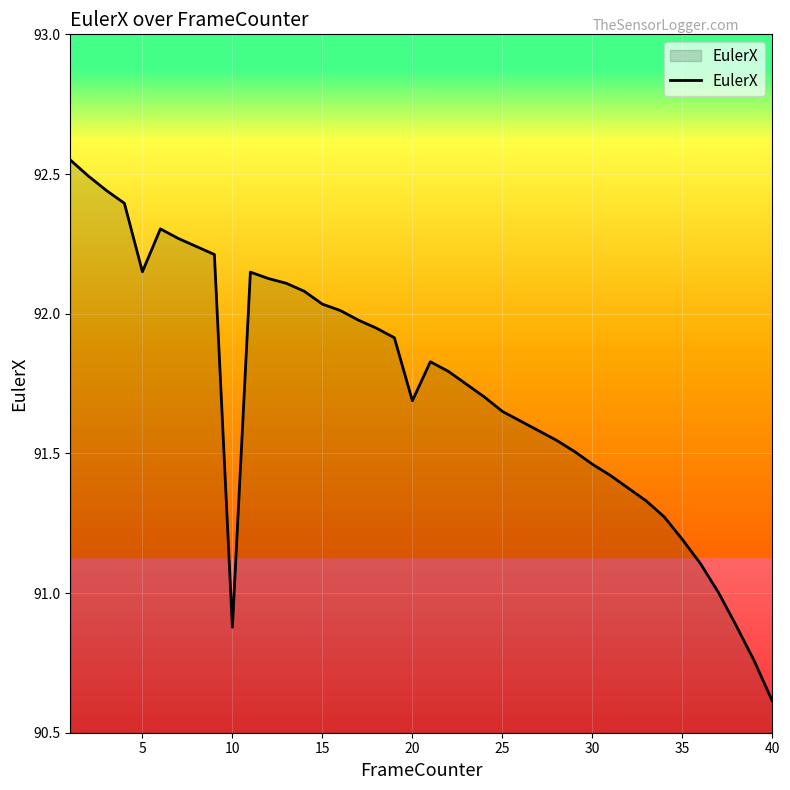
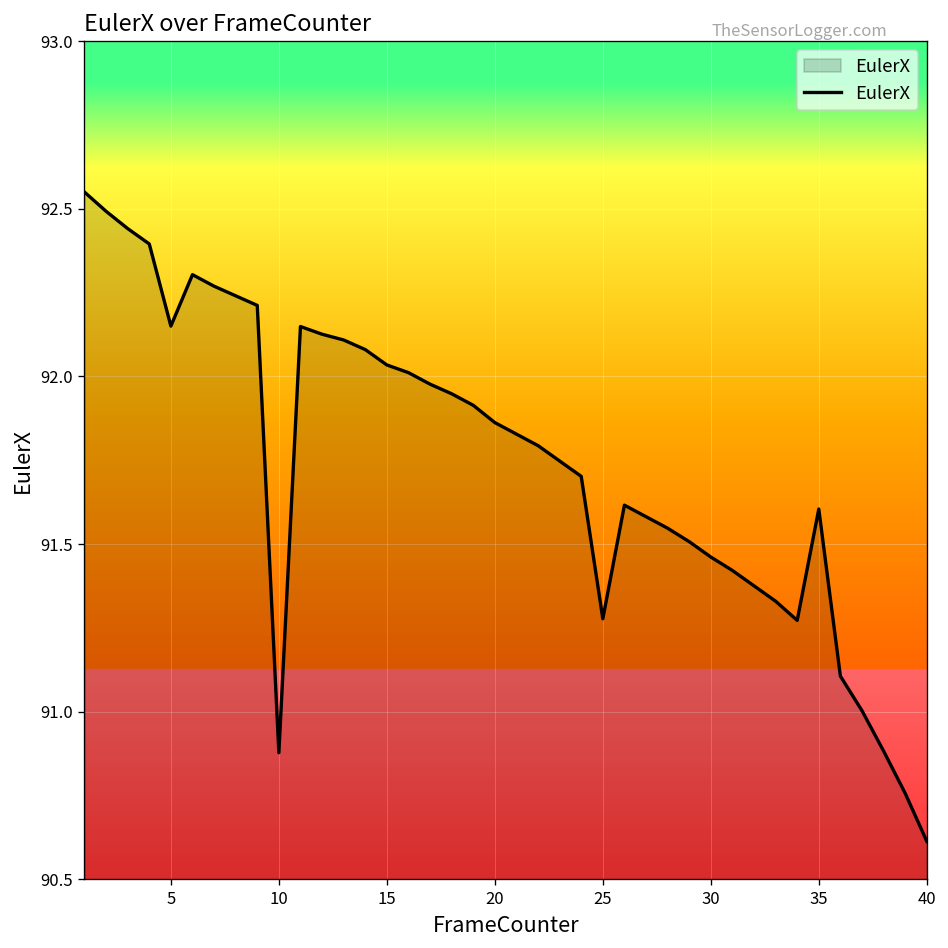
20: 91.69 -> 91.86
25: 91.65 -> 91.28
35: 91.19 -> 91.60
